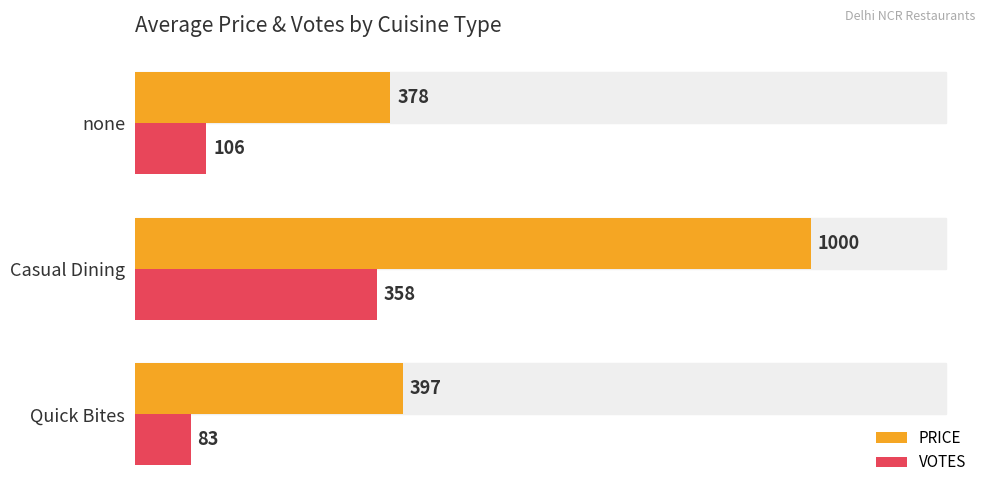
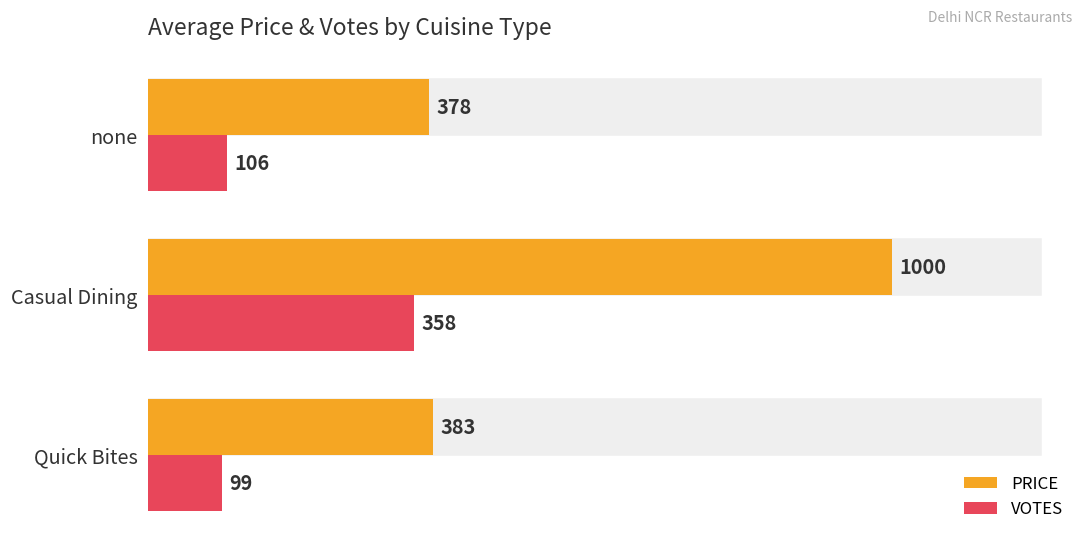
PRICE, Quick Bites: 397 -> 383
VOTES, Quick Bites: 83 -> 99
